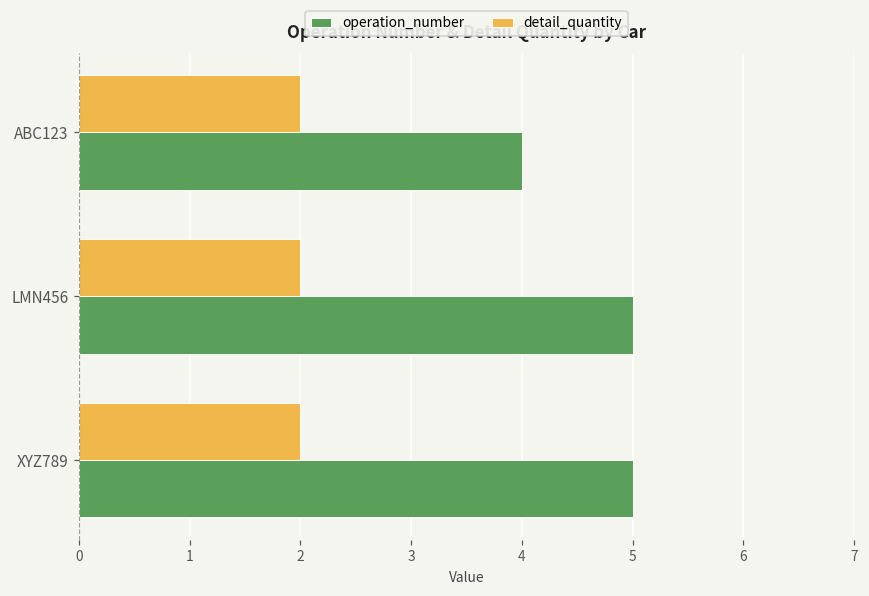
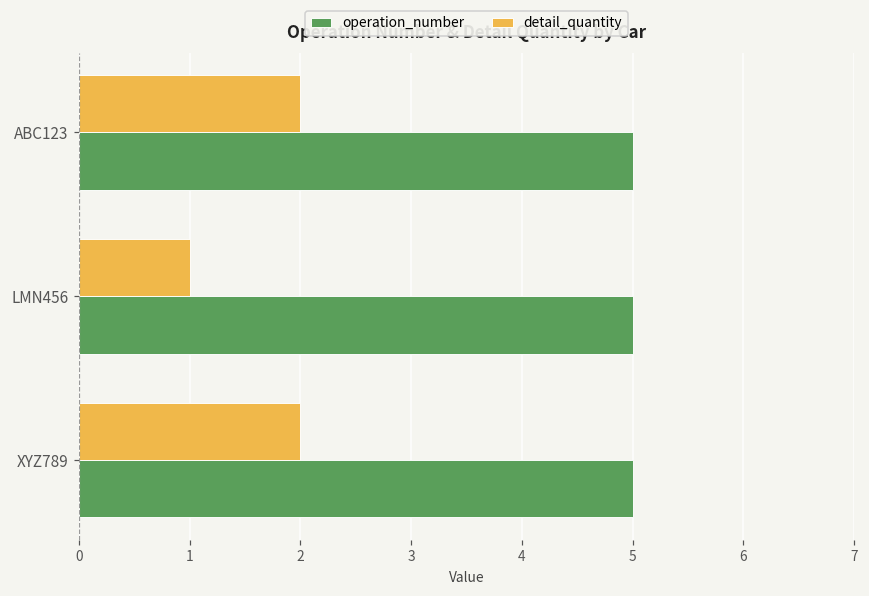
operation_number, ABC123: 4 -> 5
detail_quantity, LMN456: 2 -> 1
